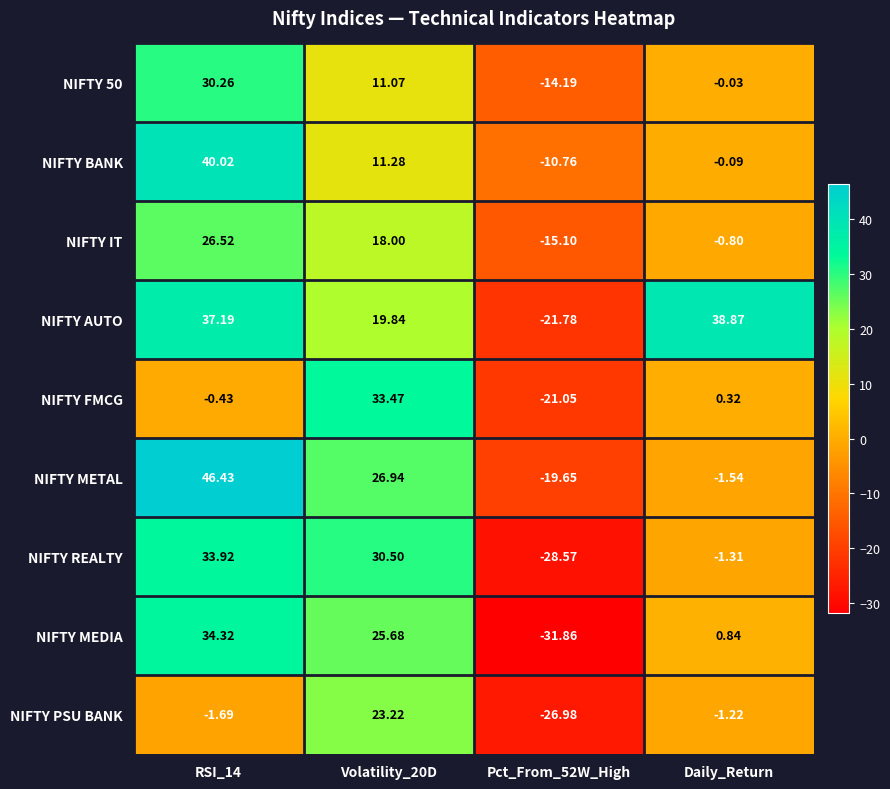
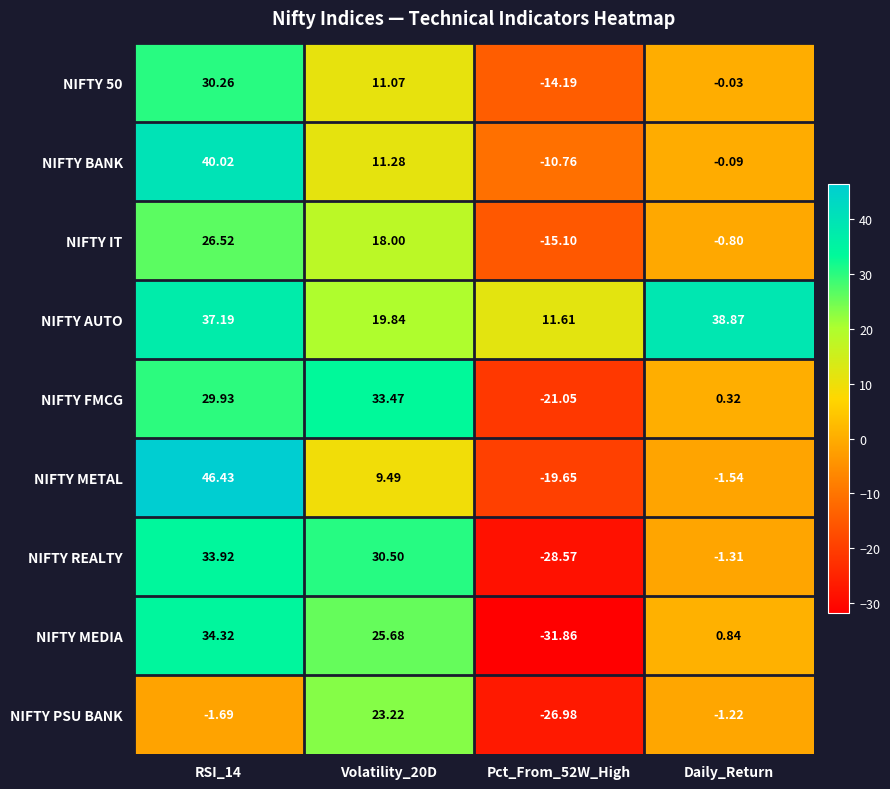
NIFTY AUTO, Pct_From_52W_High: -21.78 -> 11.61
NIFTY FMCG, RSI_14: -0.43 -> 29.93
NIFTY METAL, Volatility_20D: 26.94 -> 9.49
